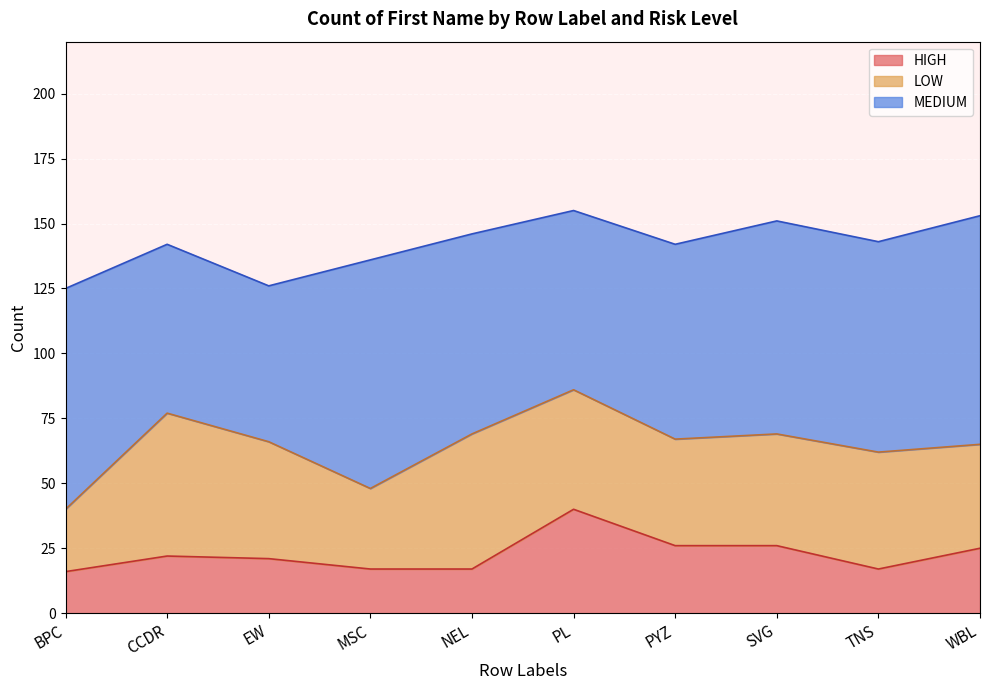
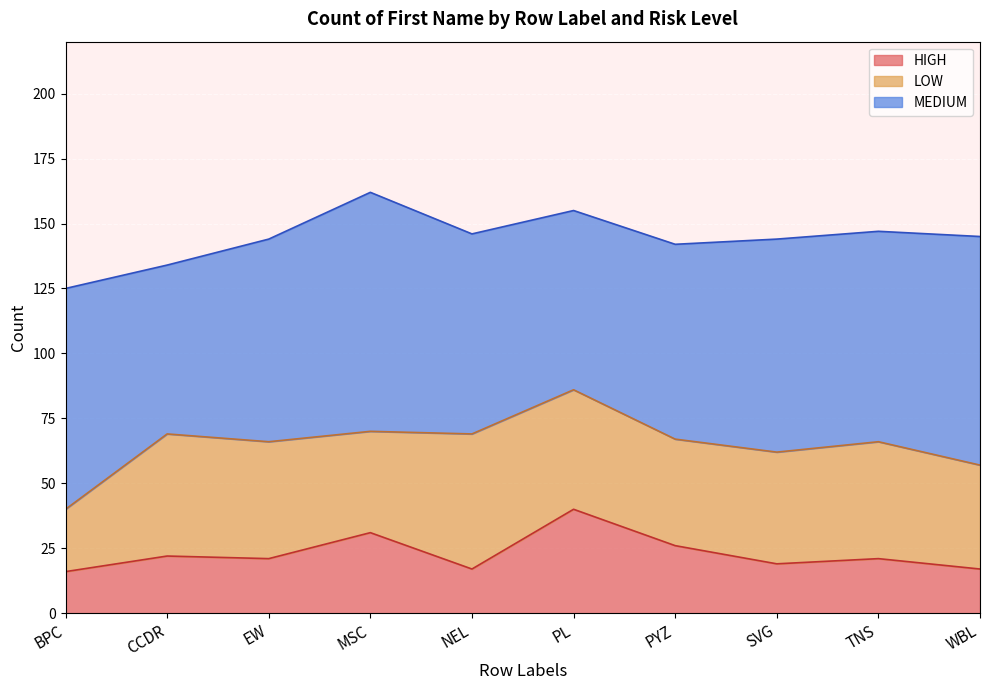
LOW, CCDR: 55 -> 47
MEDIUM, EW: 60 -> 78
HIGH, MSC: 17 -> 31
LOW, MSC: 31 -> 39
MEDIUM, MSC: 88 -> 92
HIGH, SVG: 26 -> 19
HIGH, TNS: 17 -> 21
HIGH, WBL: 25 -> 17
